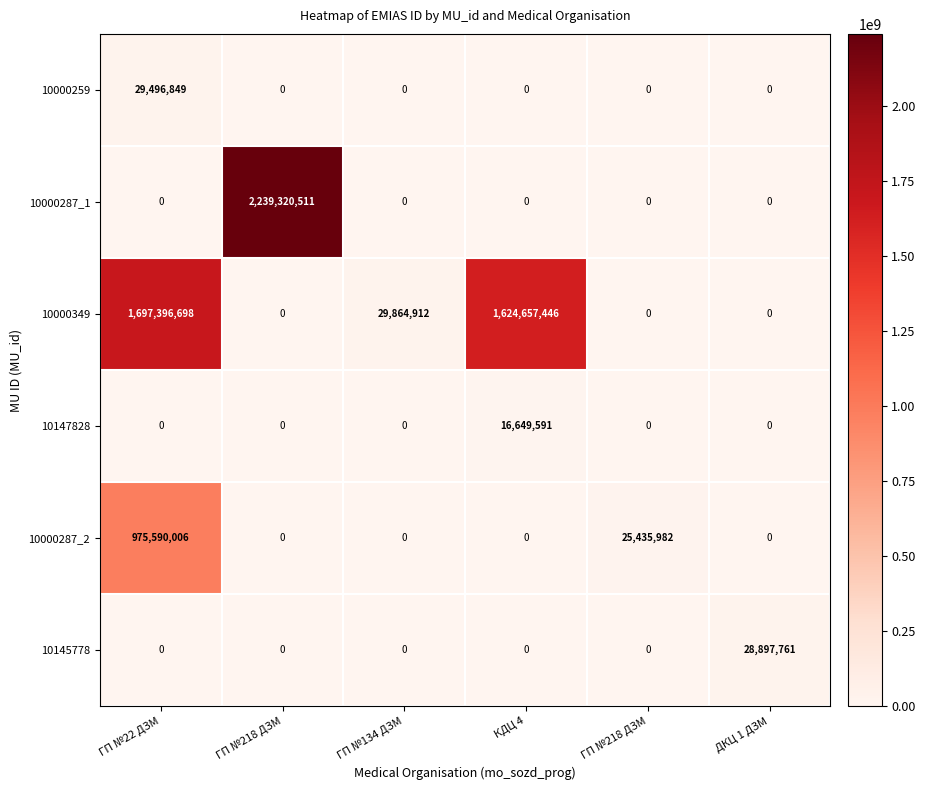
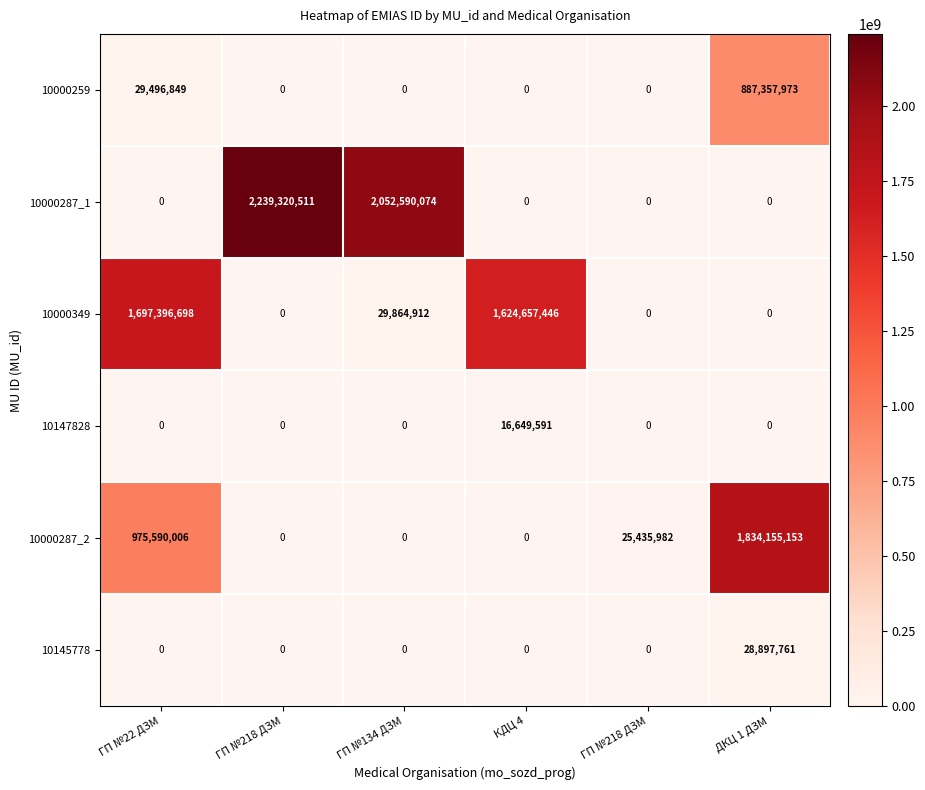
10000259, ДКЦ 1 ДЗМ: 0 -> 887,357,973
10000287_1, ГП №134 ДЗМ: 0 -> 2,052,590,074
10000287_2, ДКЦ 1 ДЗМ: 0 -> 1,834,155,153
